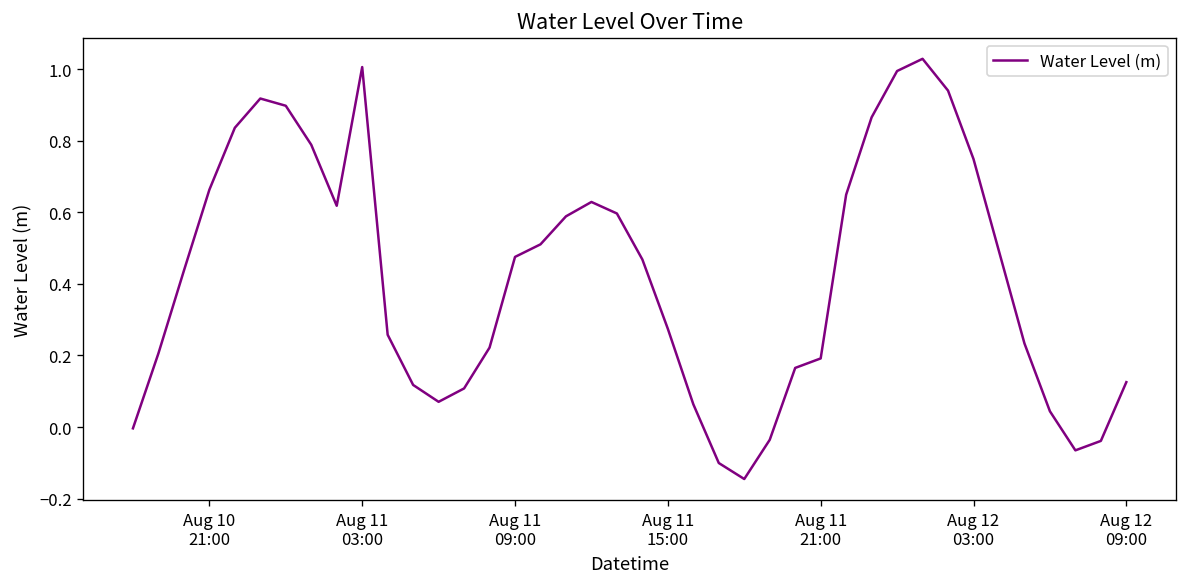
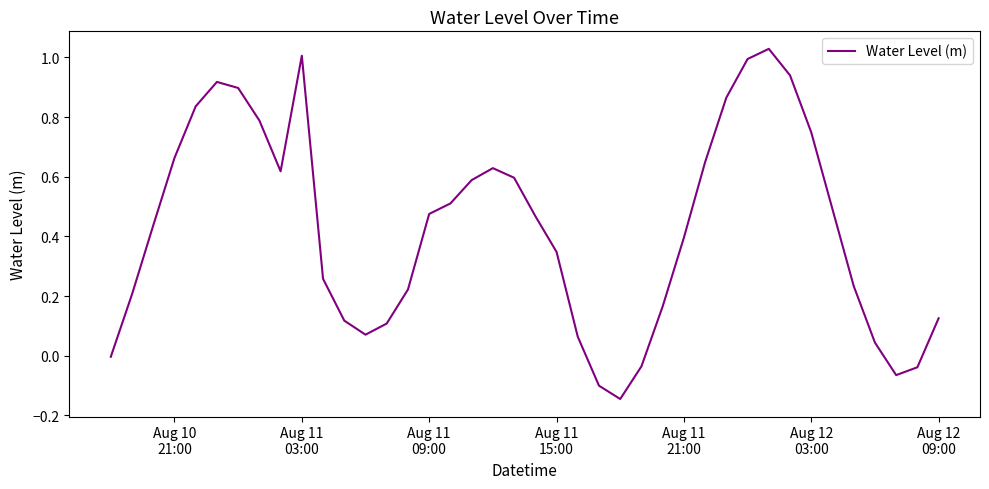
Aug 11 15:00: 0.27 -> 0.35
Aug 11 21:00: 0.19 -> 0.40
